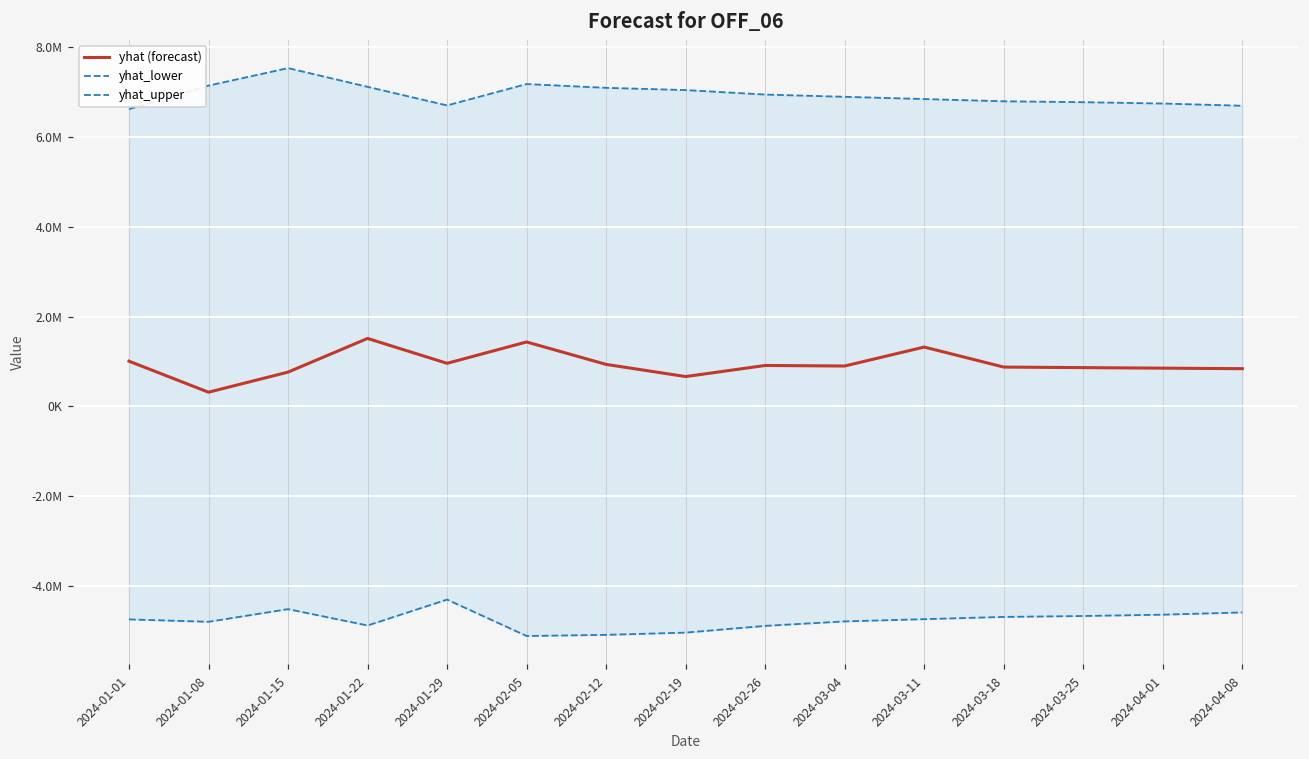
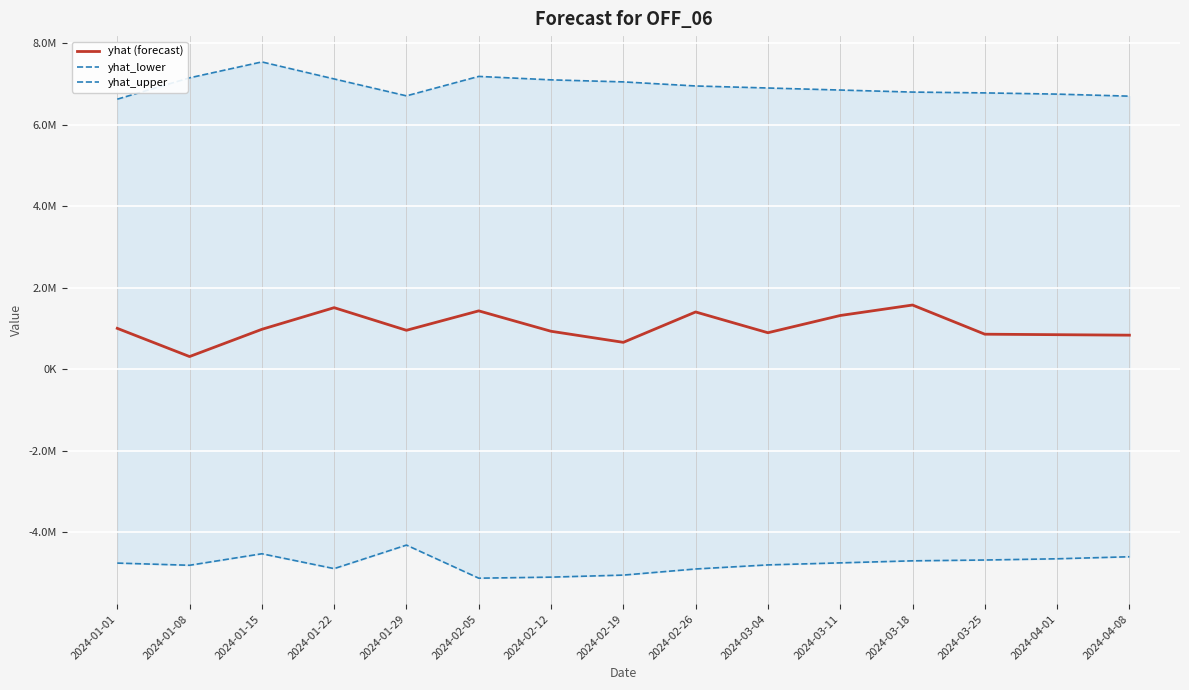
yhat (forecast), 2024-01-15: 800000 -> 1000000
yhat (forecast), 2024-02-26: 900000 -> 1400000
yhat (forecast), 2024-03-18: 900000 -> 1600000
